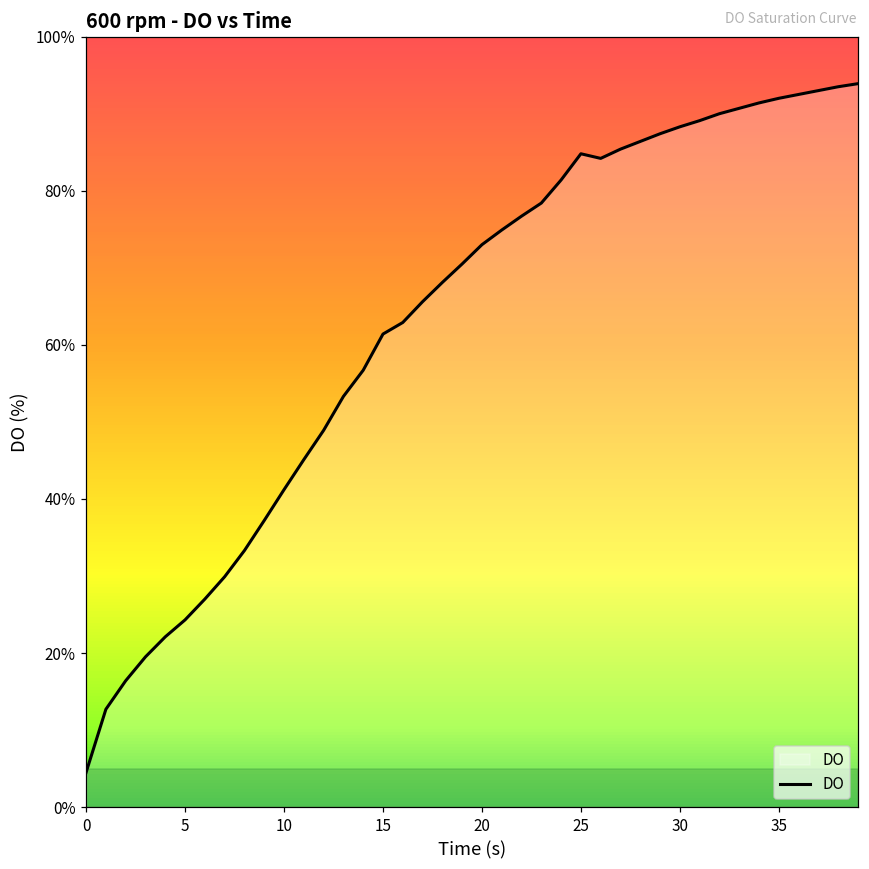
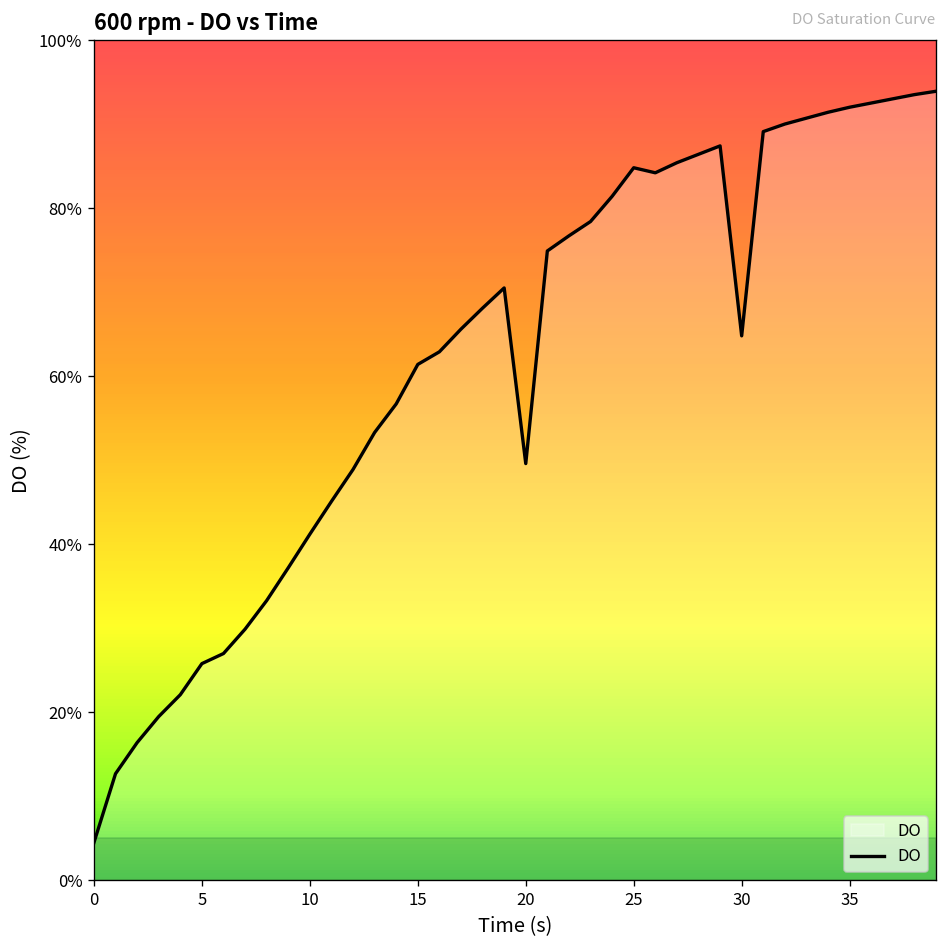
5: 24% -> 26%
20: 73% -> 50%
30: 88% -> 65%
